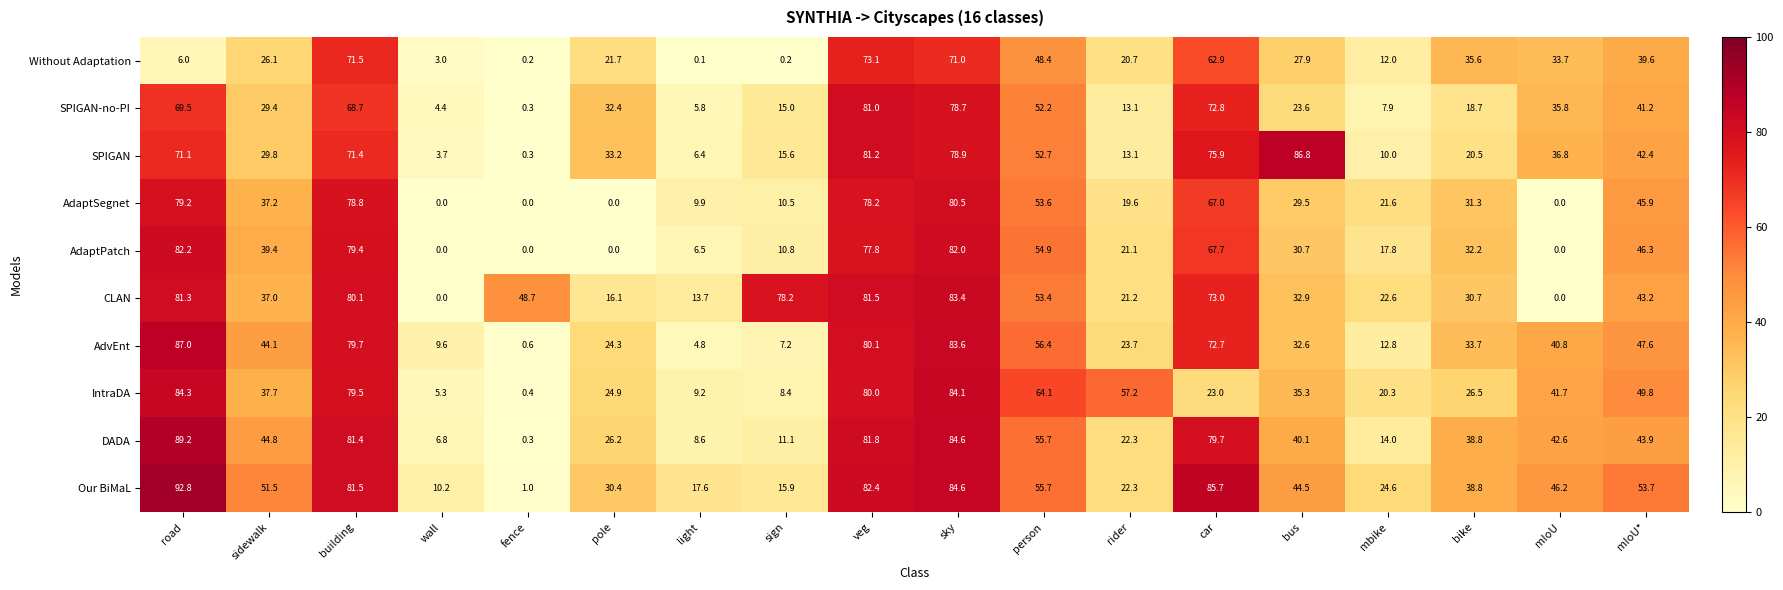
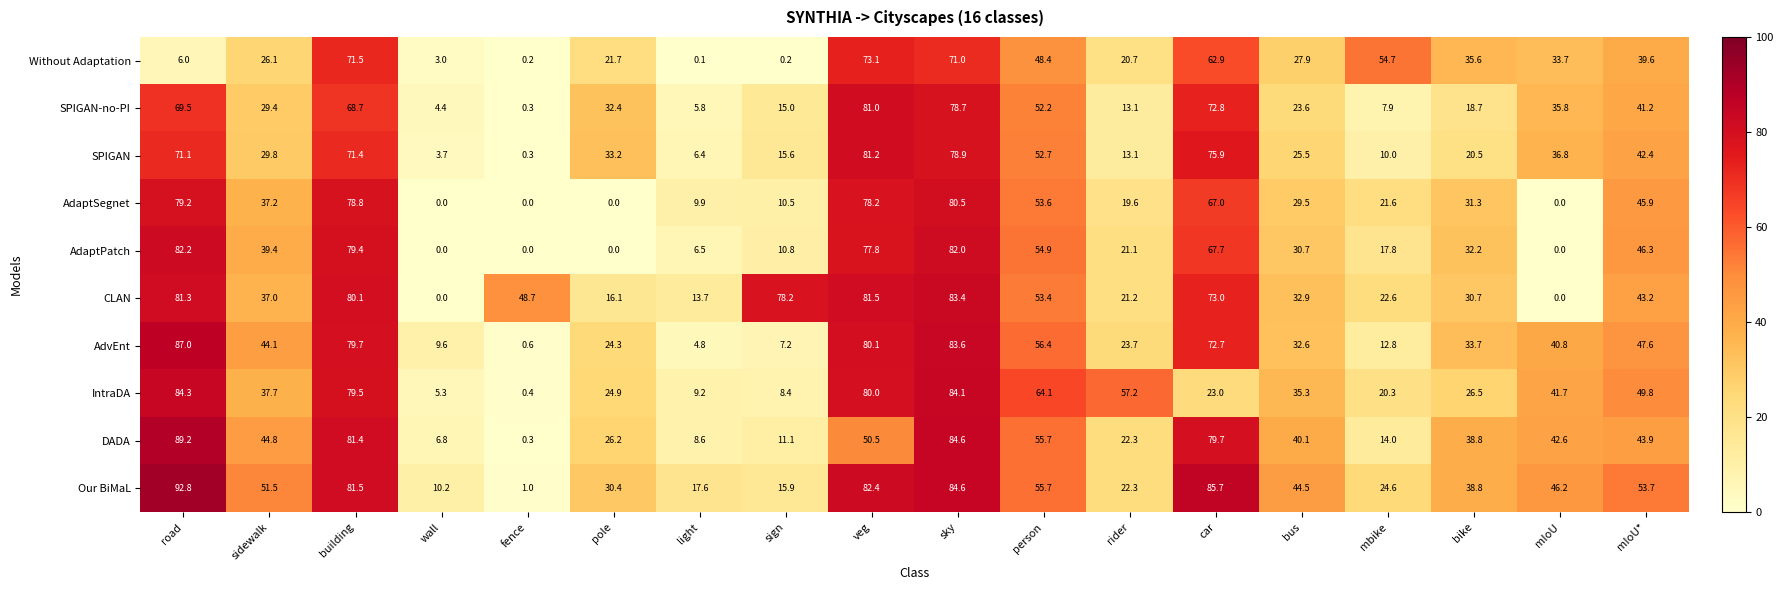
Without Adaptation, mbike: 12.0 -> 54.7
SPIGAN, bus: 86.8 -> 25.5
DADA, veg: 81.8 -> 50.5
